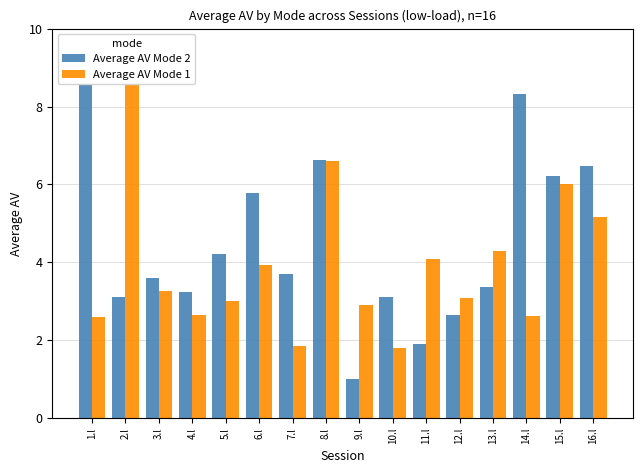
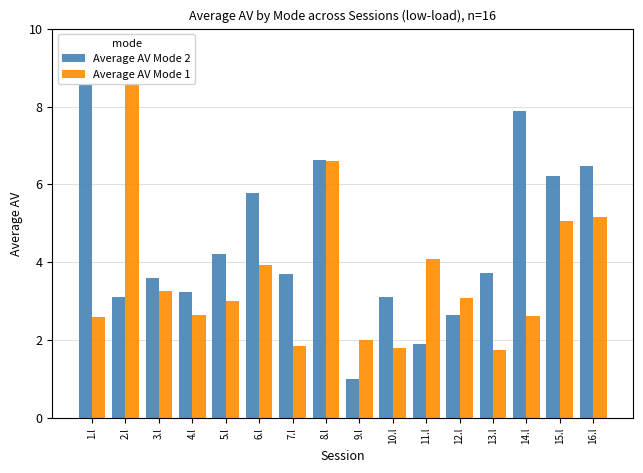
Average AV Mode 1, 9.l: 2.9 -> 2.0
Average AV Mode 2, 13.l: 3.4 -> 3.7
Average AV Mode 1, 13.l: 4.3 -> 1.8
Average AV Mode 2, 14.l: 8.3 -> 7.9
Average AV Mode 1, 15.l: 6.0 -> 5.1
